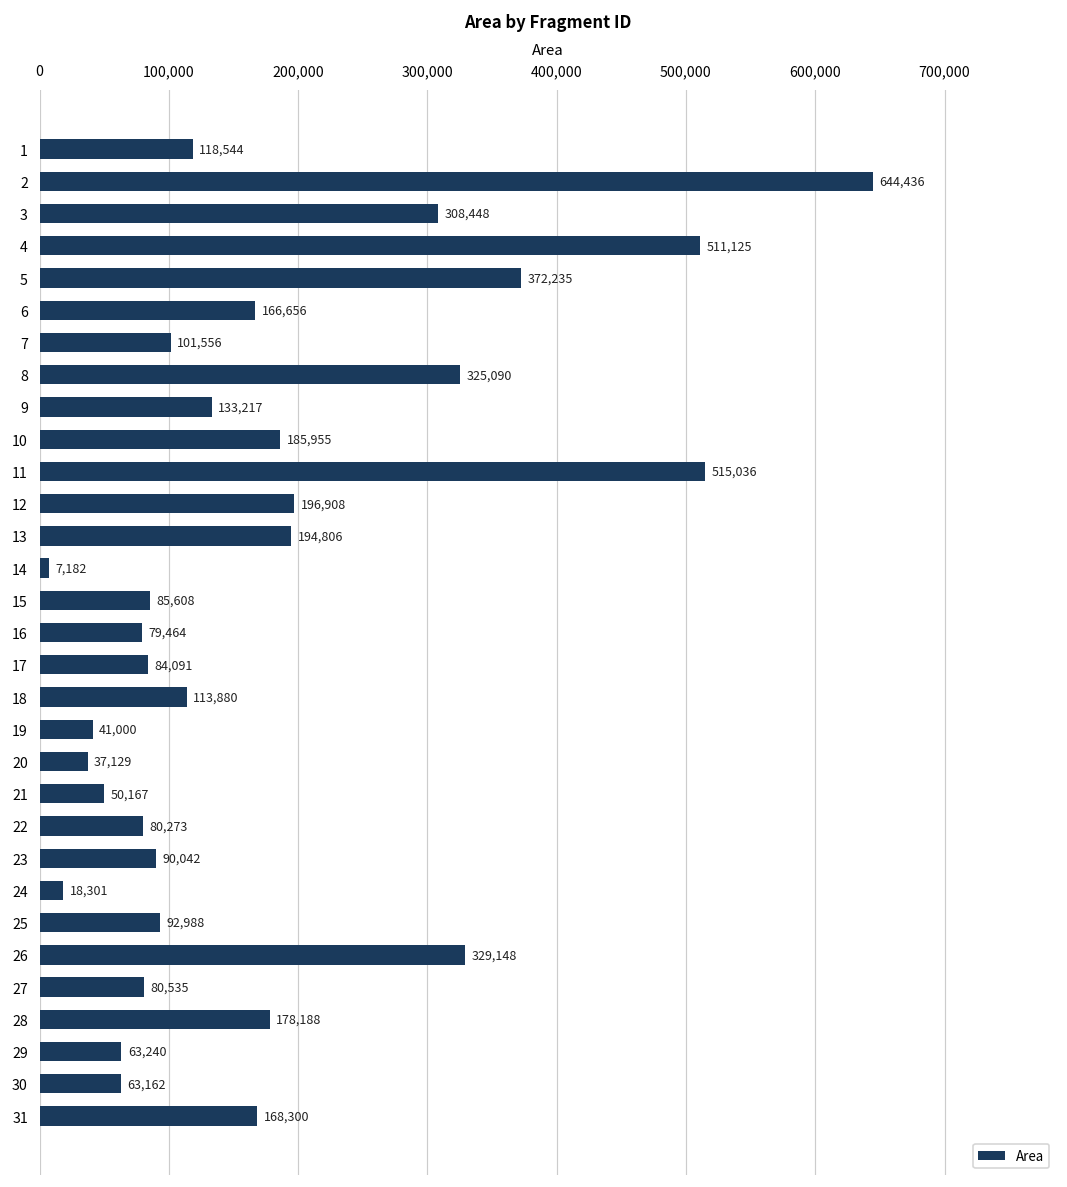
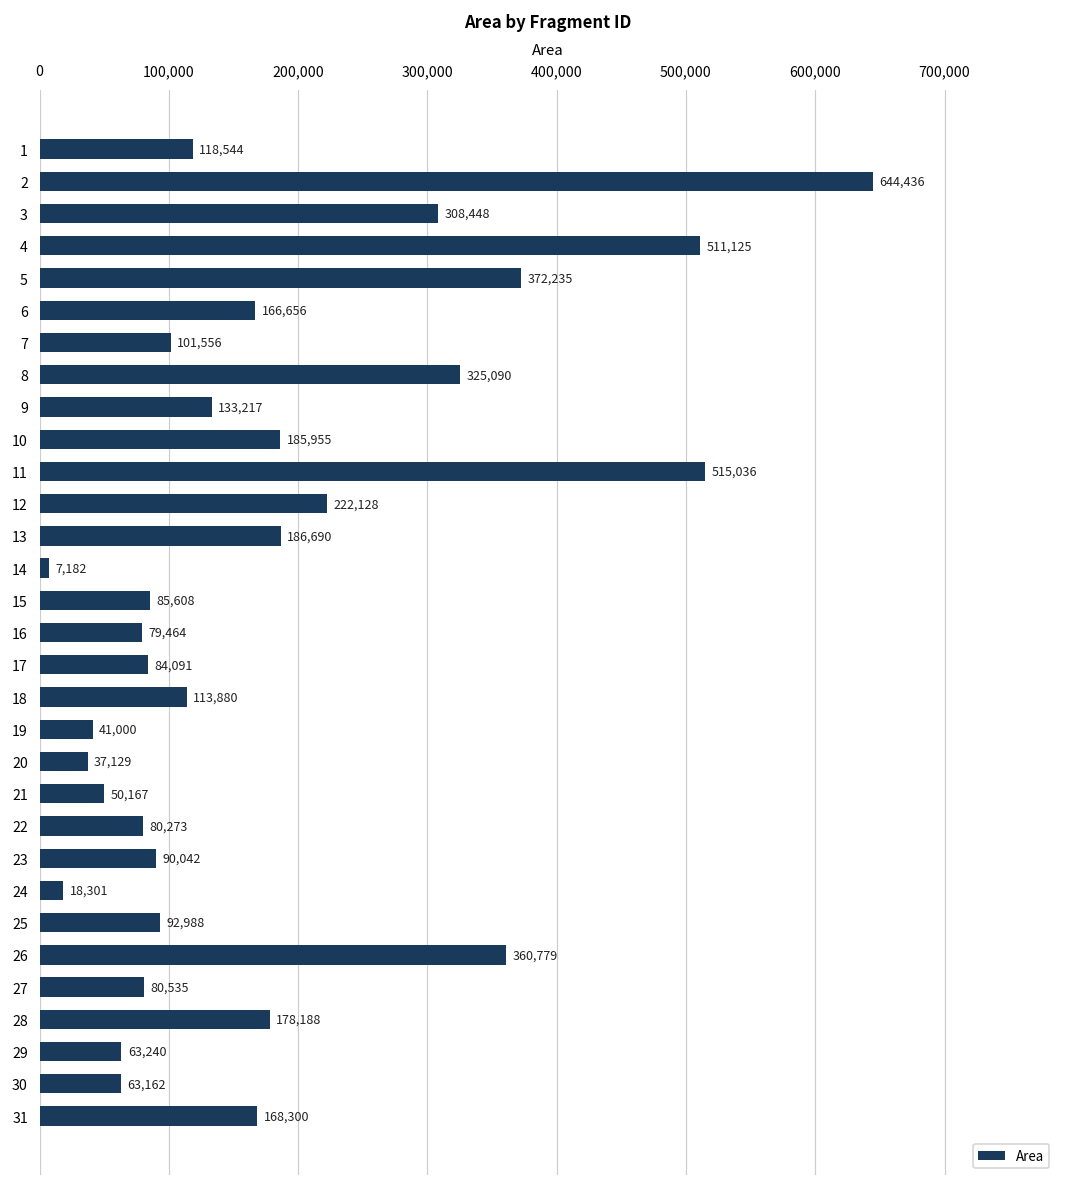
12: 196,908 -> 222,128
13: 194,806 -> 186,690
26: 329,148 -> 360,779
